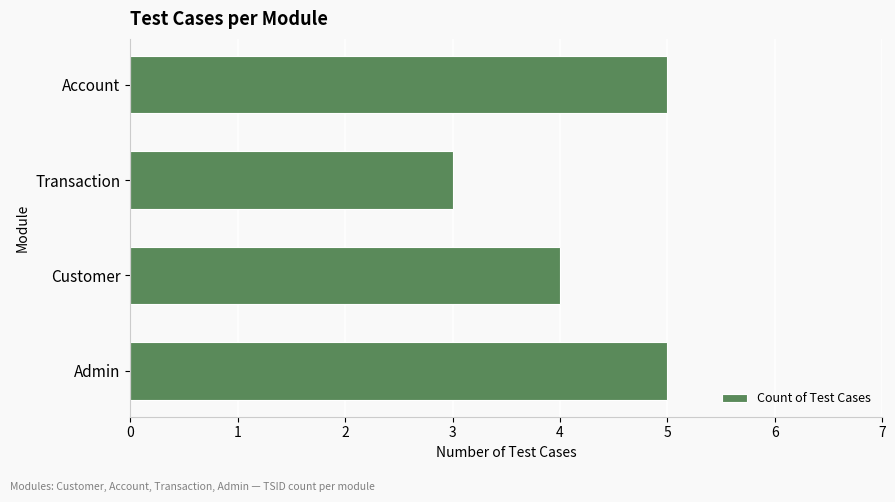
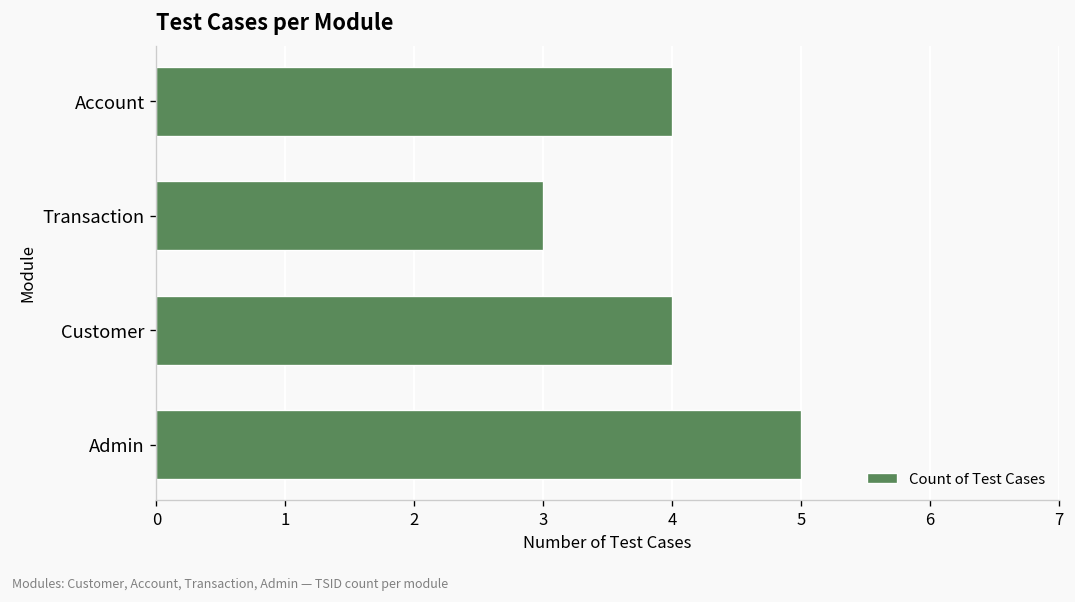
Account: 5 -> 4
